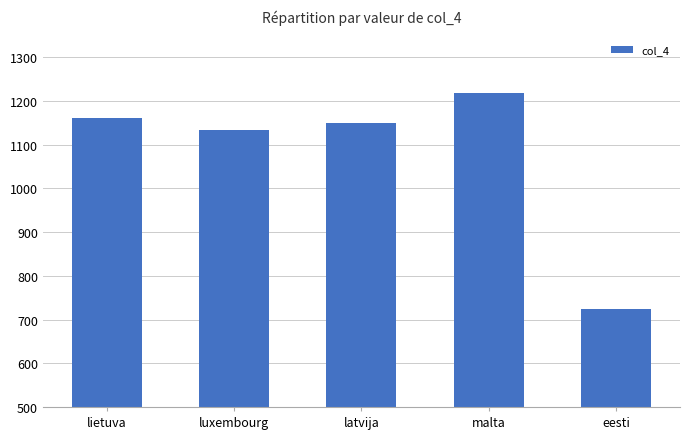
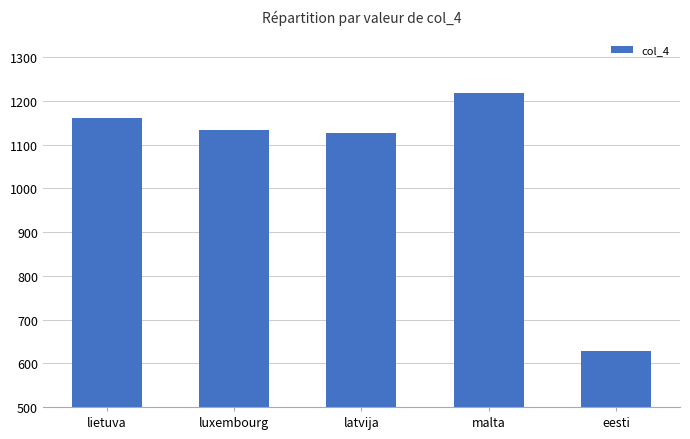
latvija: 1150 -> 1130
eesti: 730 -> 630
